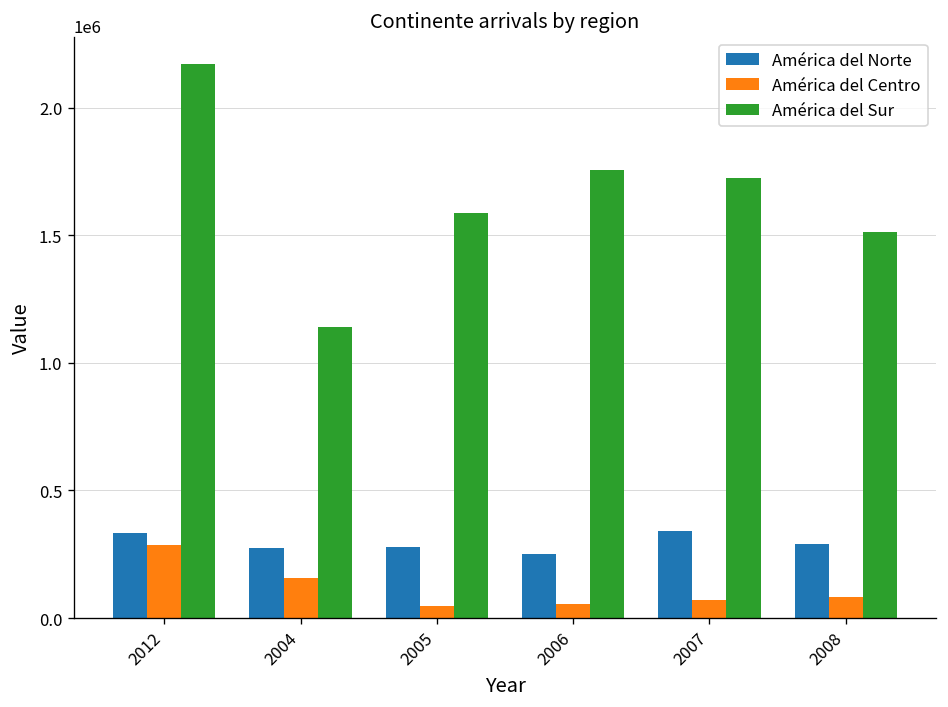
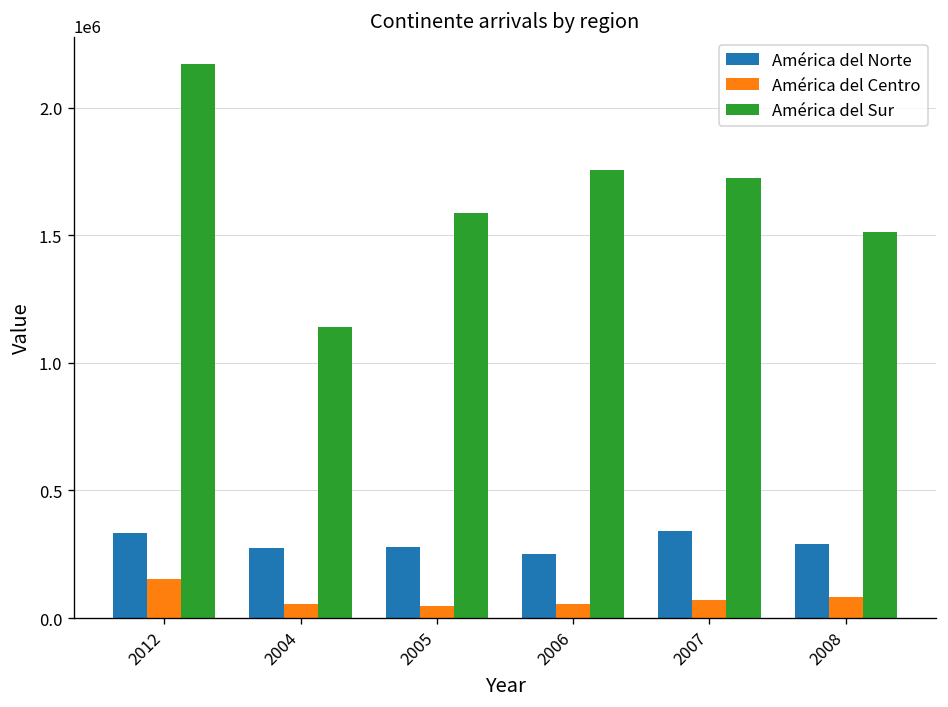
América del Centro, 2012: 280000 -> 150000
América del Centro, 2004: 160000 -> 50000
